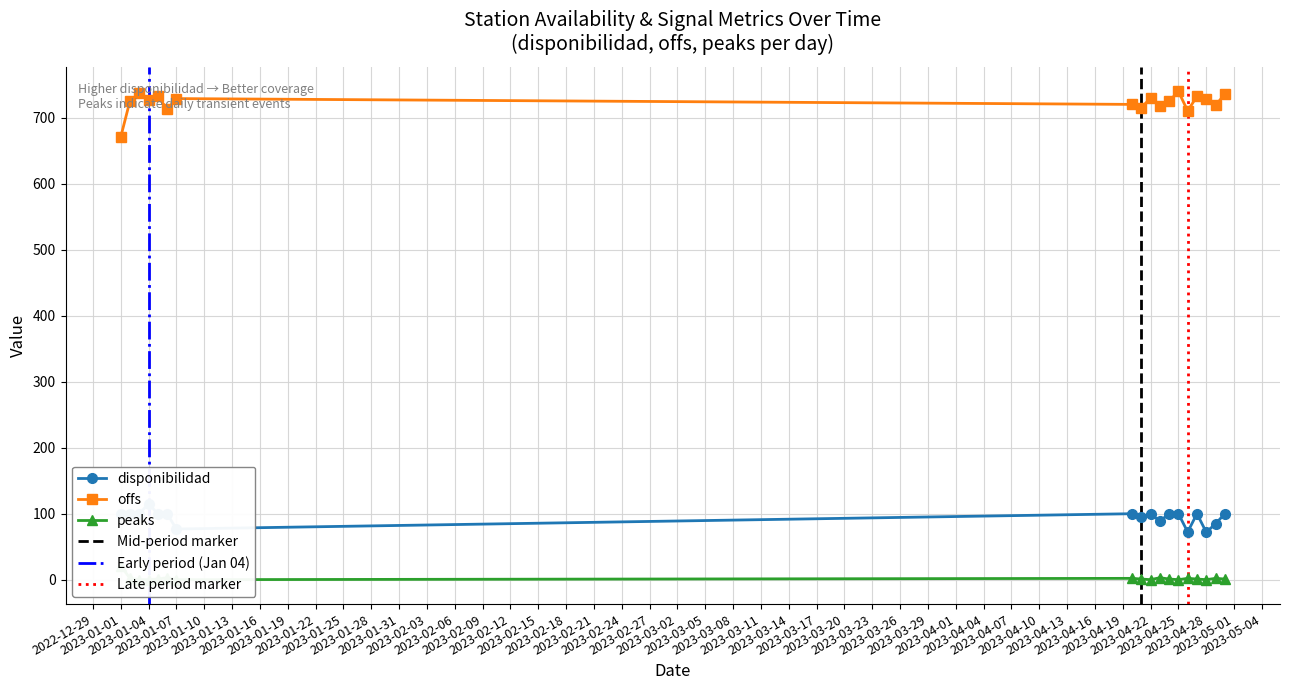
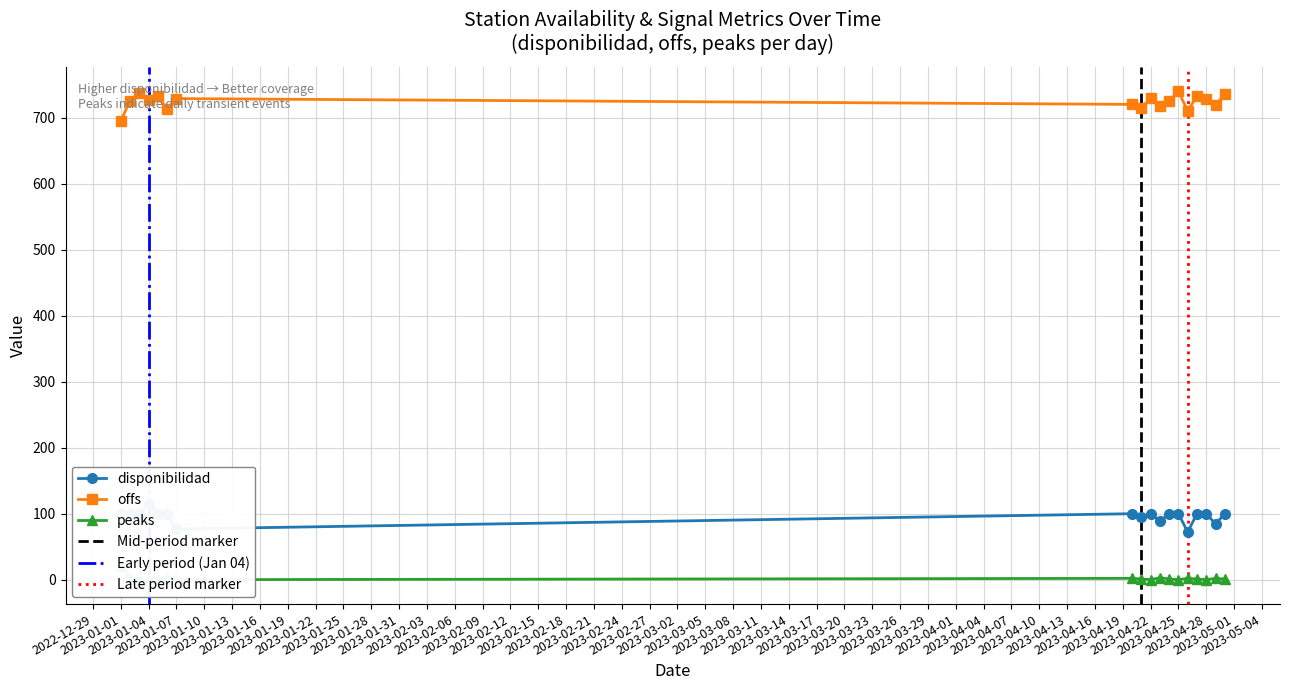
offs, 2023-01-01: 670 -> 700
disponibilidad, 2023-04-28: 70 -> 100
